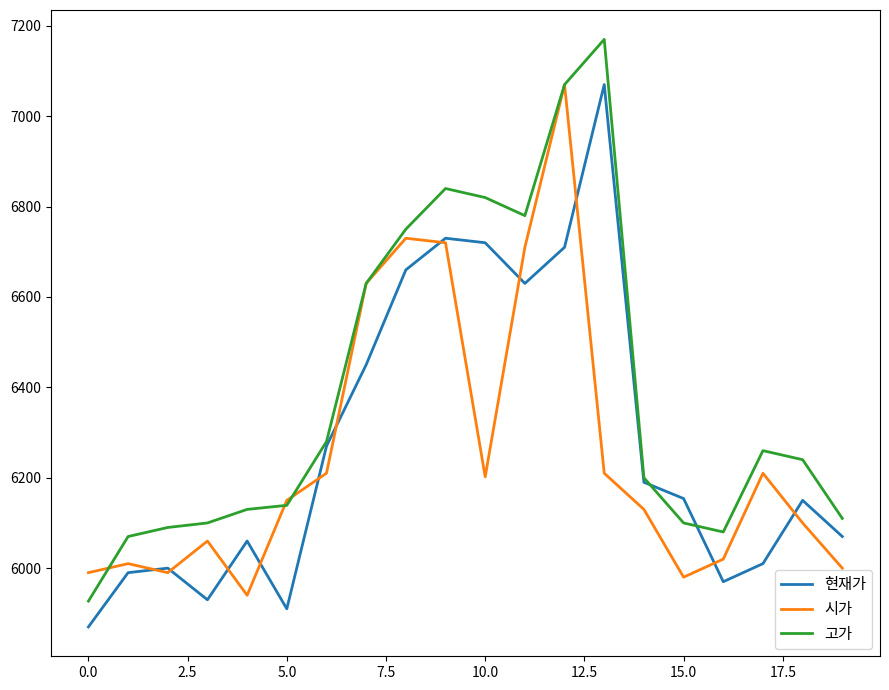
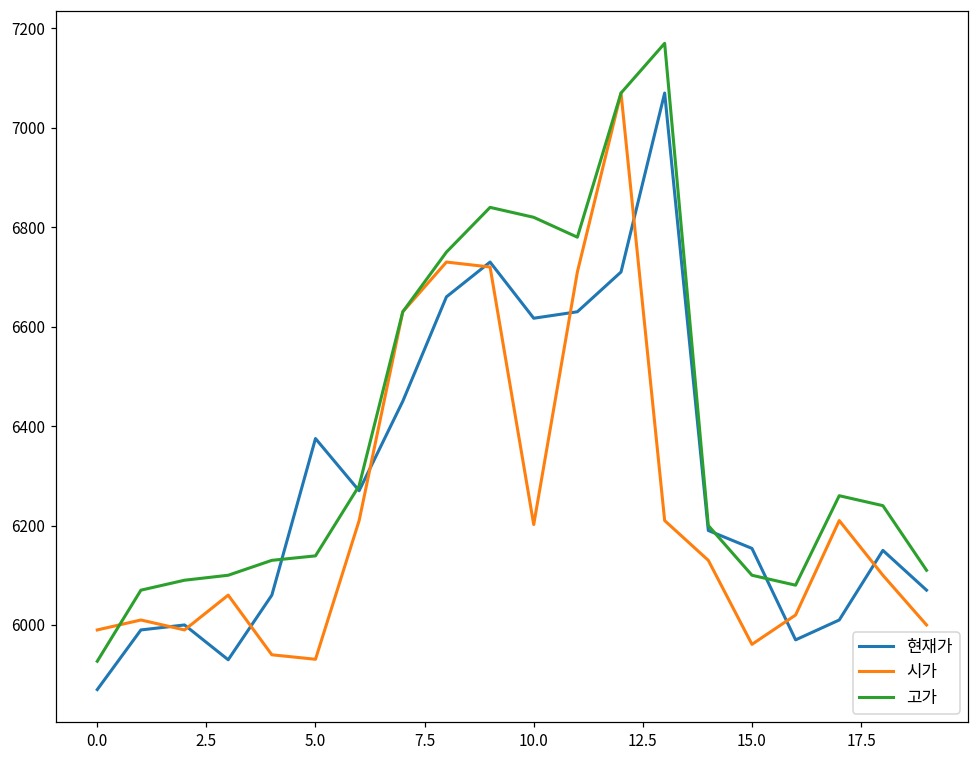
현재가, 5.0: 5910 -> 6380
시가, 5.0: 6150 -> 5930
현재가, 10.0: 6720 -> 6620
시가, 15.0: 5980 -> 5960
